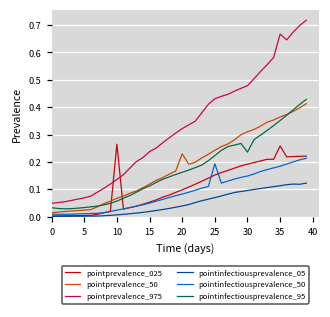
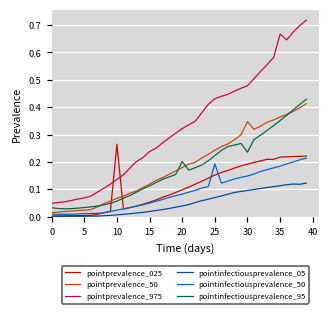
pointprevalence_50, 20: 0.23 -> 0.18
pointinfectiousprevalence_95, 20: 0.16 -> 0.20
pointprevalence_50, 30: 0.31 -> 0.35
pointprevalence_025, 35: 0.26 -> 0.22
